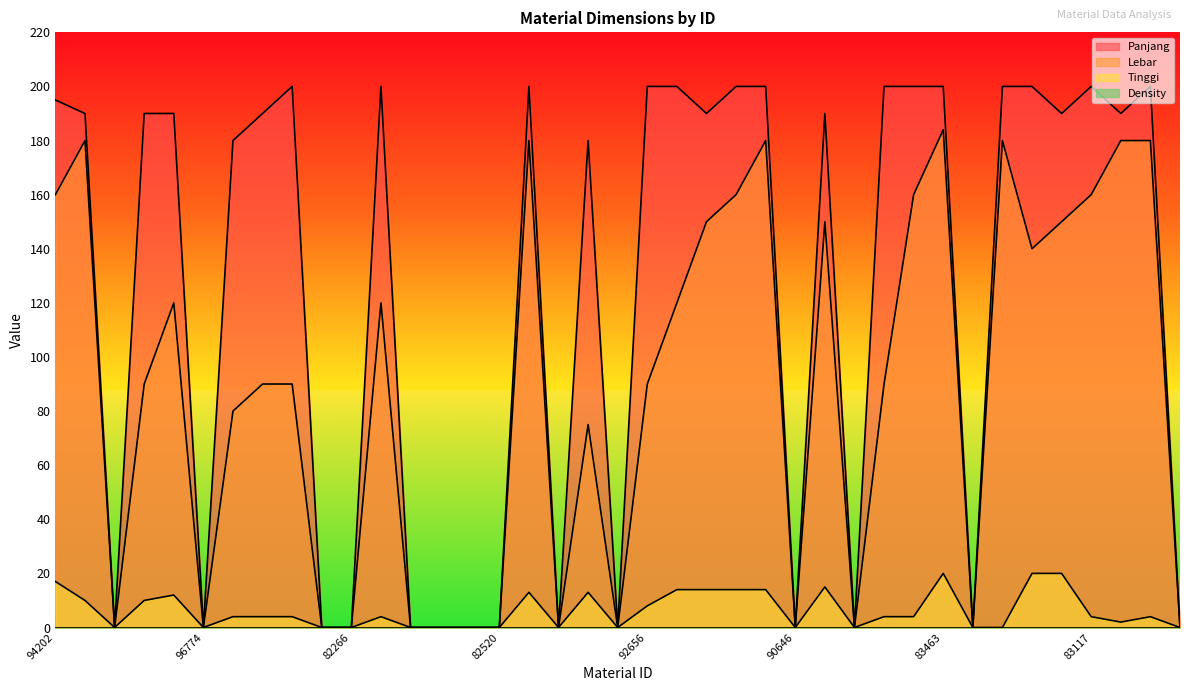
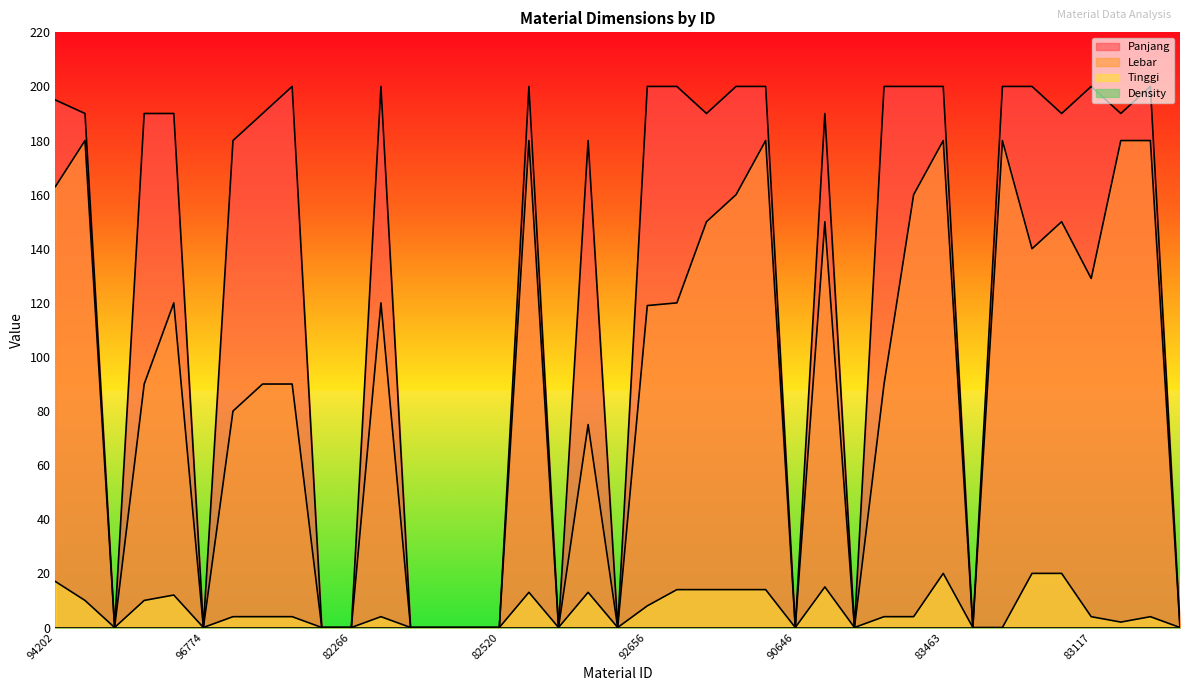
Lebar, 94202: 160 -> 163
Lebar, 92656: 90 -> 119
Lebar, 83463: 184 -> 180
Lebar, 83117: 160 -> 129
